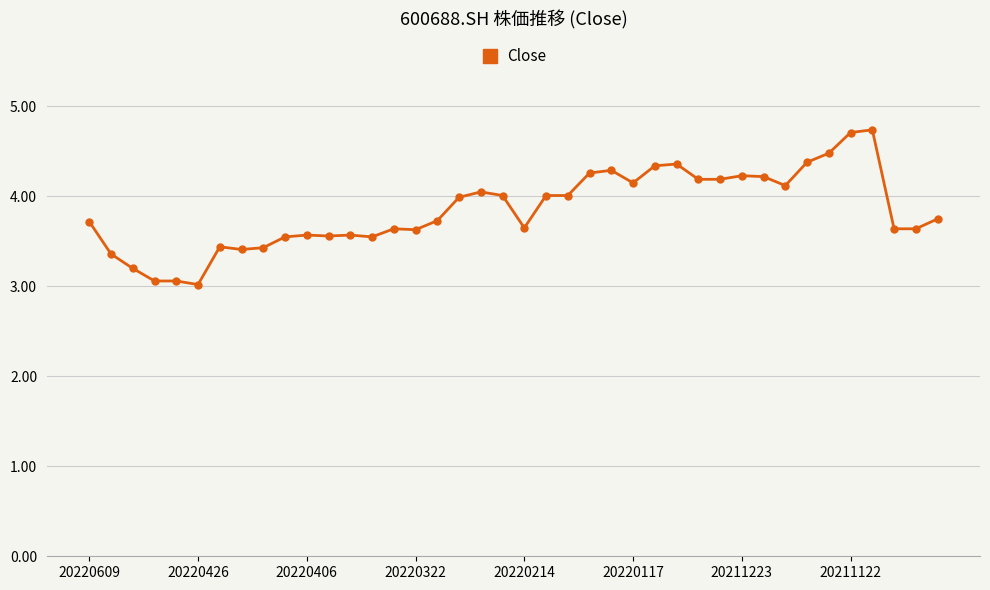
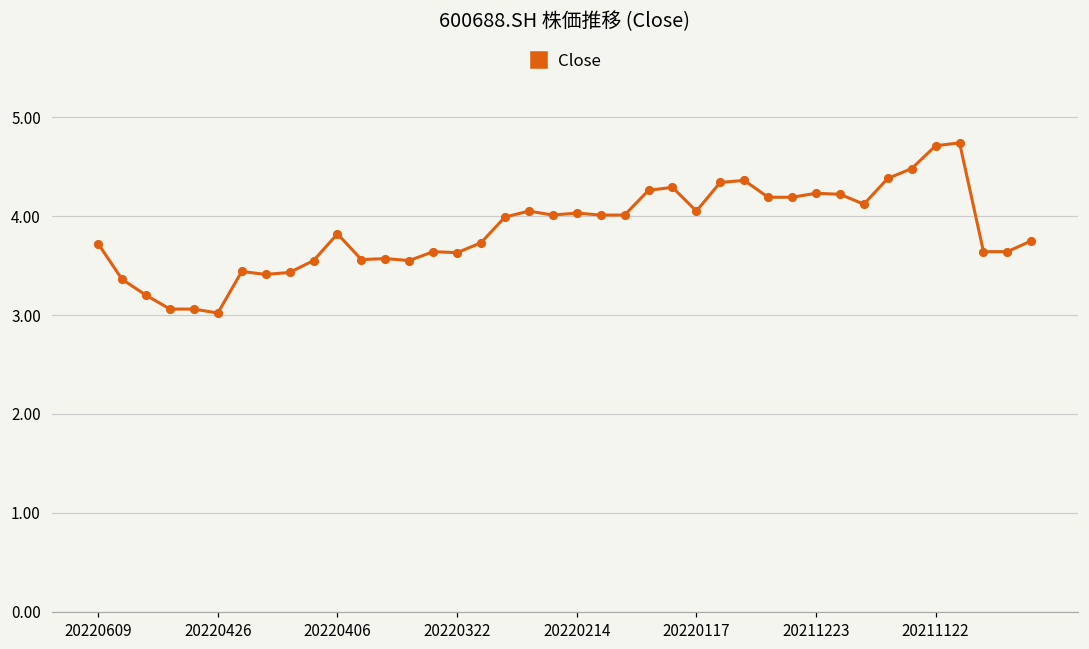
20220406: 3.6 -> 3.8
20220214: 3.7 -> 4.0
20220117: 4.2 -> 4.1
